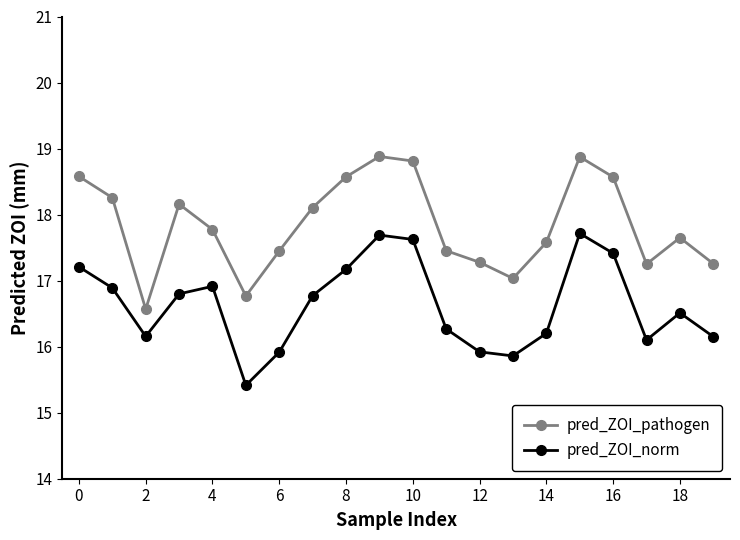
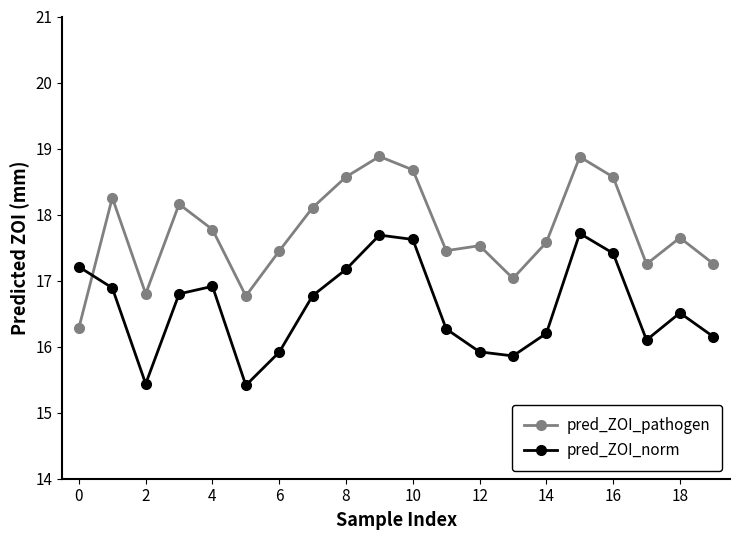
pred_ZOI_pathogen, 0: 18.6 -> 16.3
pred_ZOI_pathogen, 2: 16.6 -> 16.8
pred_ZOI_norm, 2: 16.2 -> 15.4
pred_ZOI_pathogen, 10: 18.8 -> 18.7
pred_ZOI_pathogen, 12: 17.3 -> 17.5
